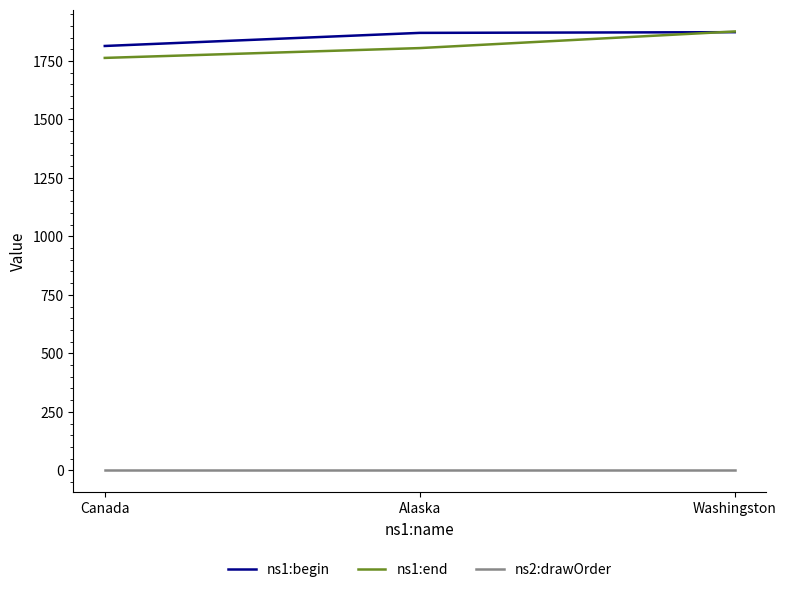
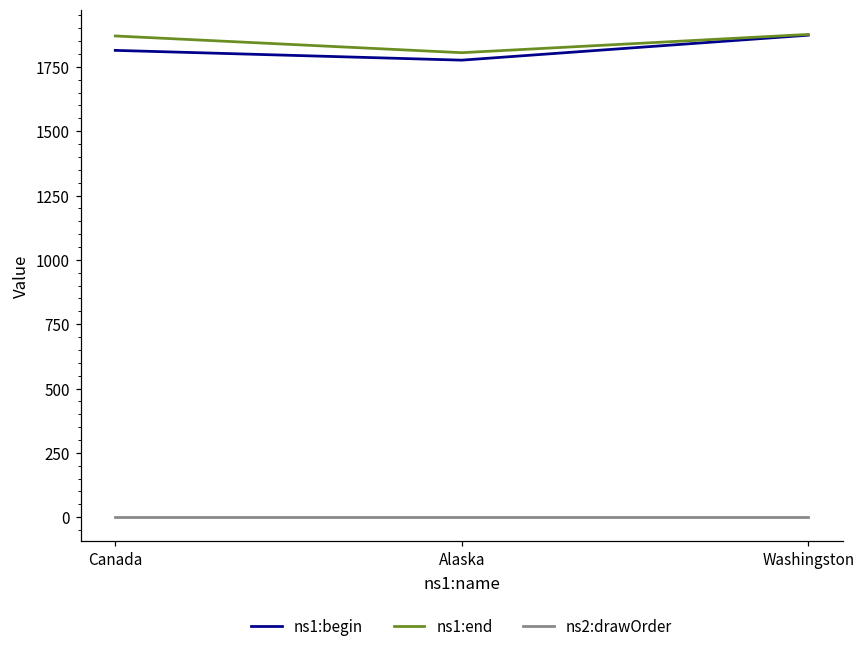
ns1:end, Canada: 1760 -> 1870
ns1:begin, Alaska: 1870 -> 1780
